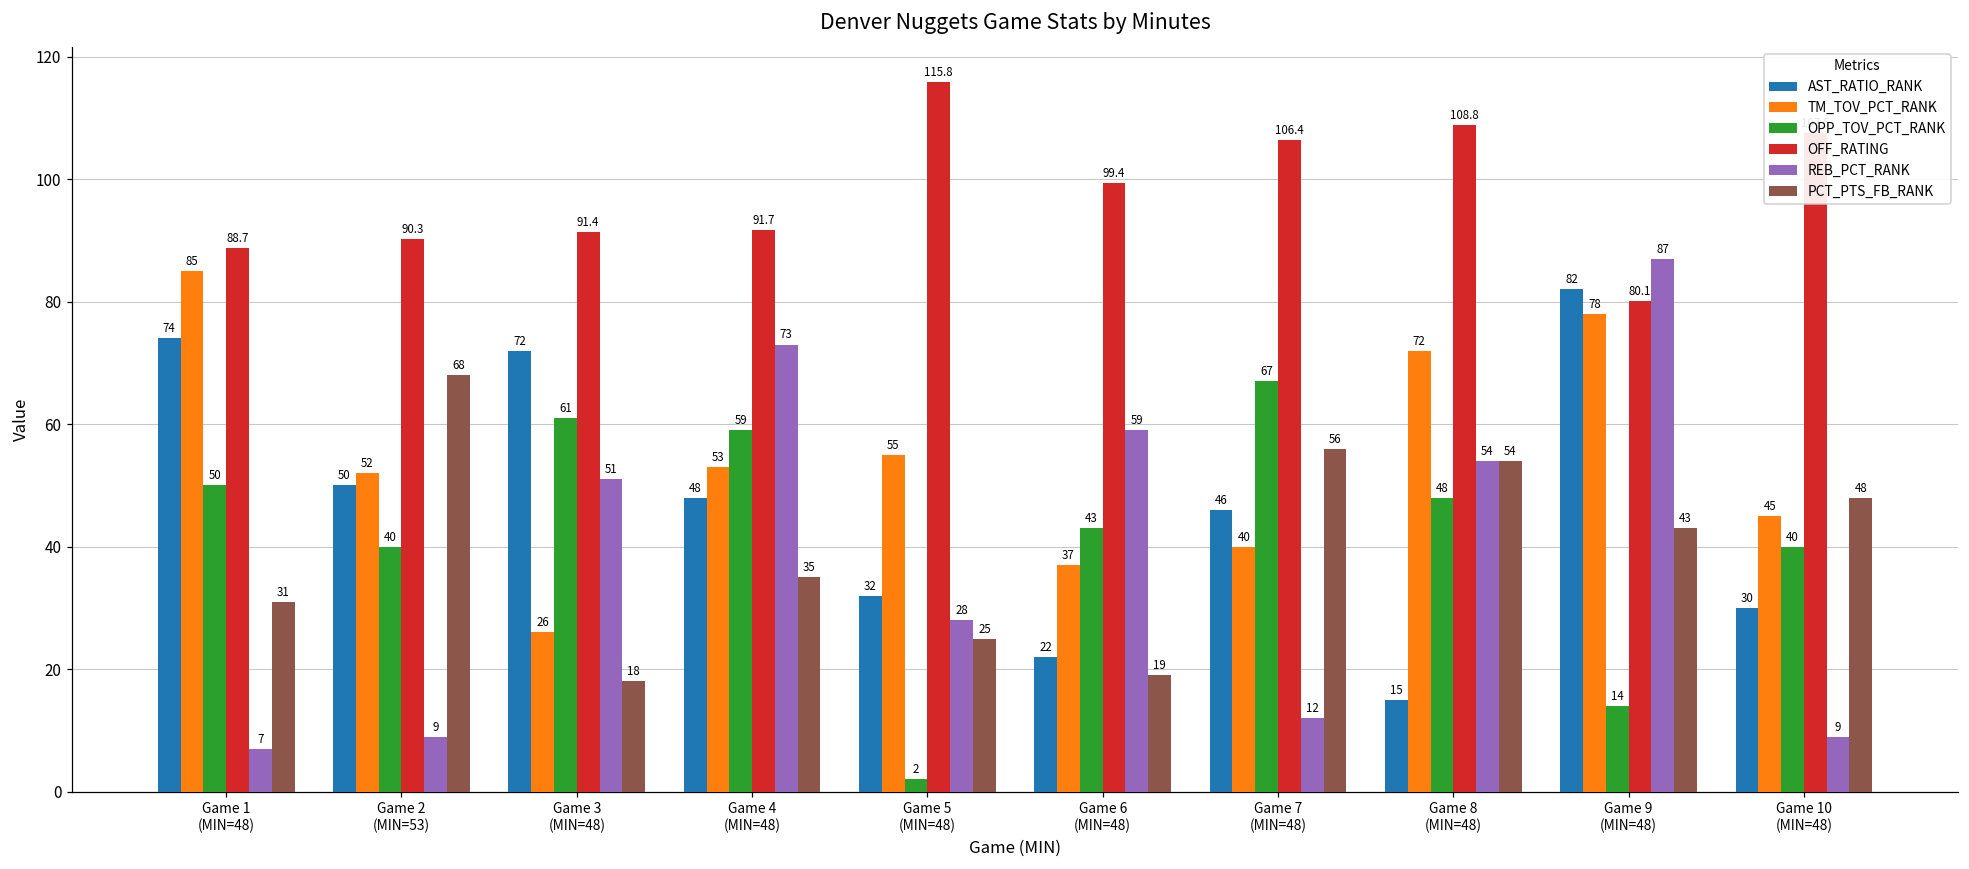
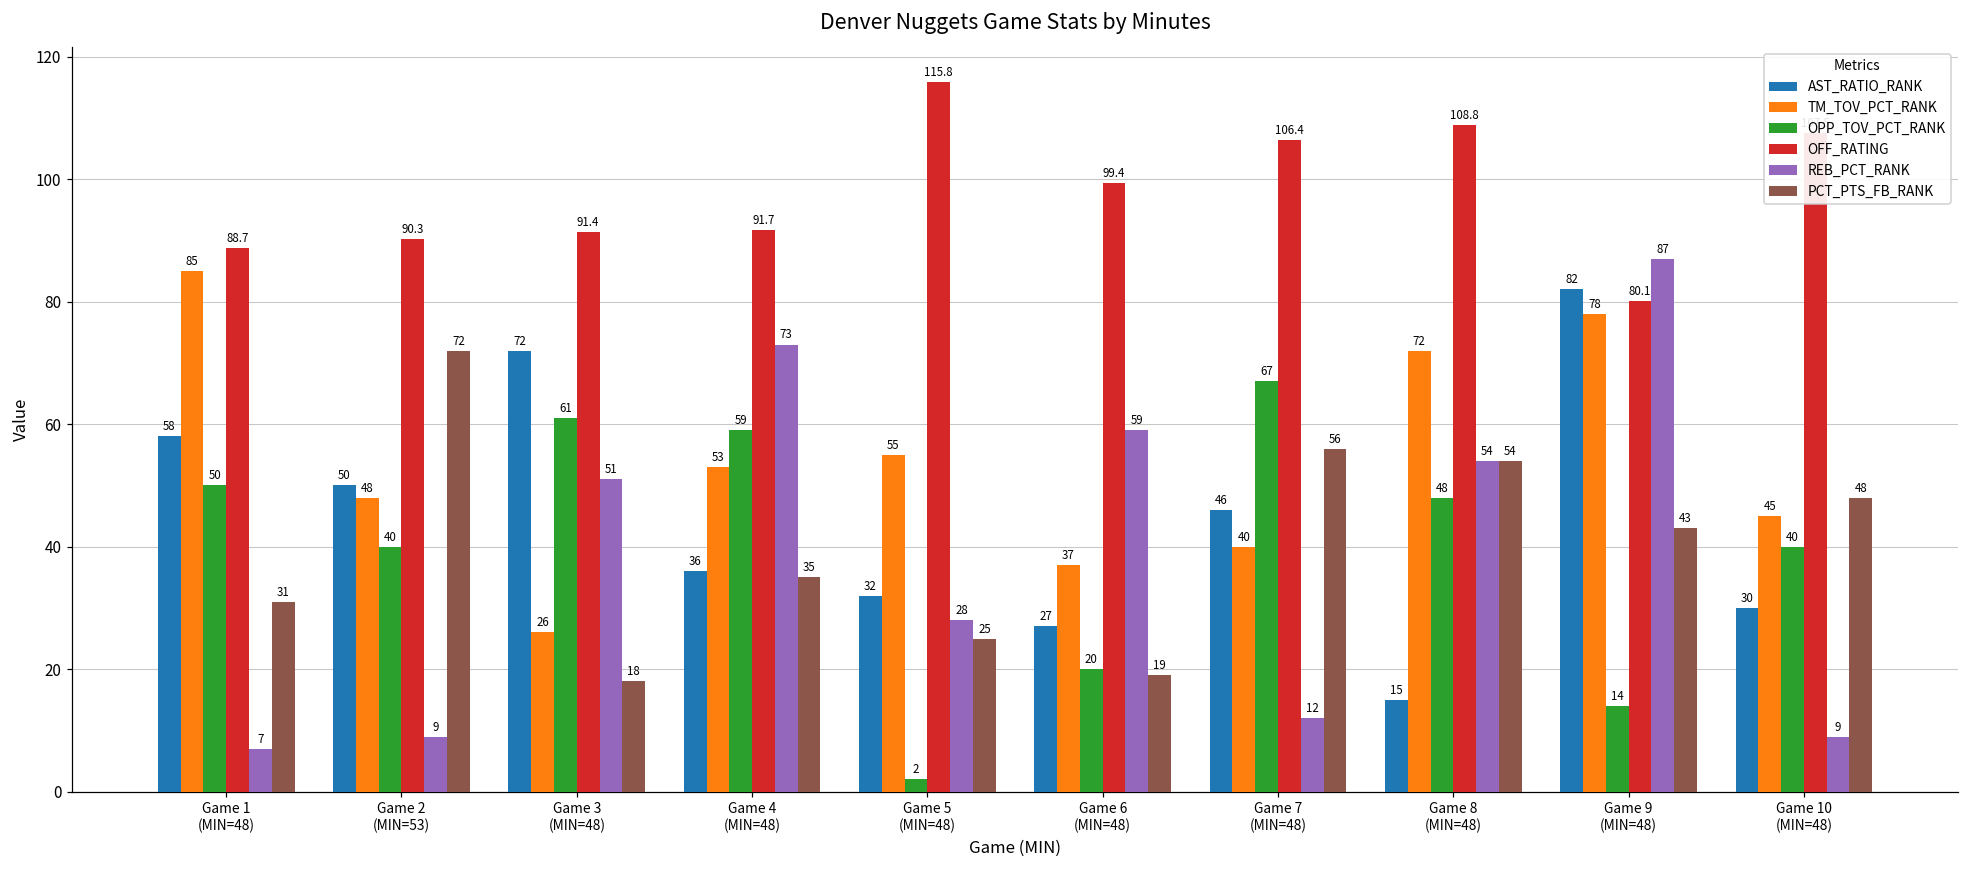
AST_RATIO_RANK, Game 1 (MIN=48): 74 -> 58
TM_TOV_PCT_RANK, Game 2 (MIN=53): 52 -> 48
PCT_PTS_FB_RANK, Game 2 (MIN=53): 68 -> 72
AST_RATIO_RANK, Game 4 (MIN=48): 48 -> 36
AST_RATIO_RANK, Game 6 (MIN=48): 22 -> 27
OPP_TOV_PCT_RANK, Game 6 (MIN=48): 43 -> 20
